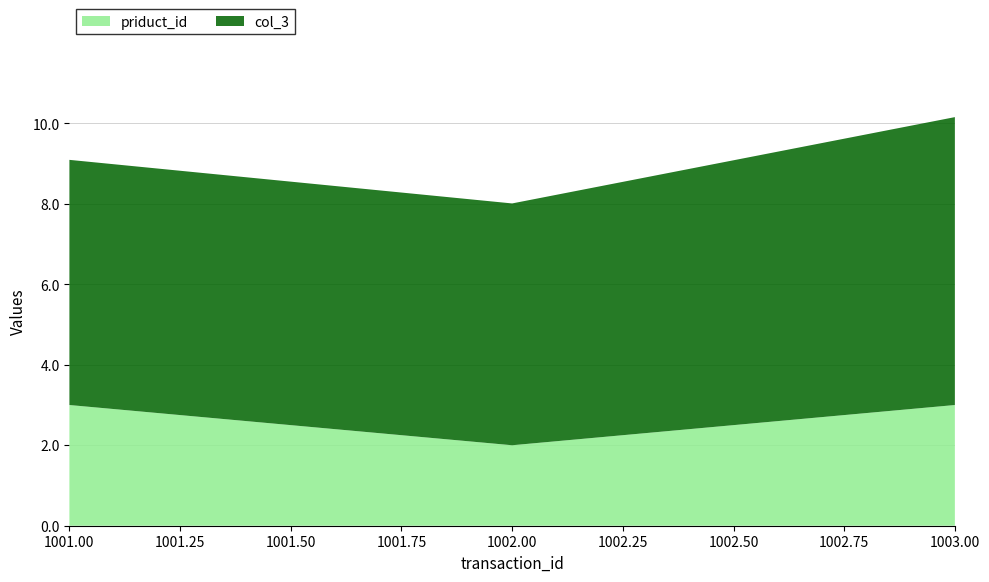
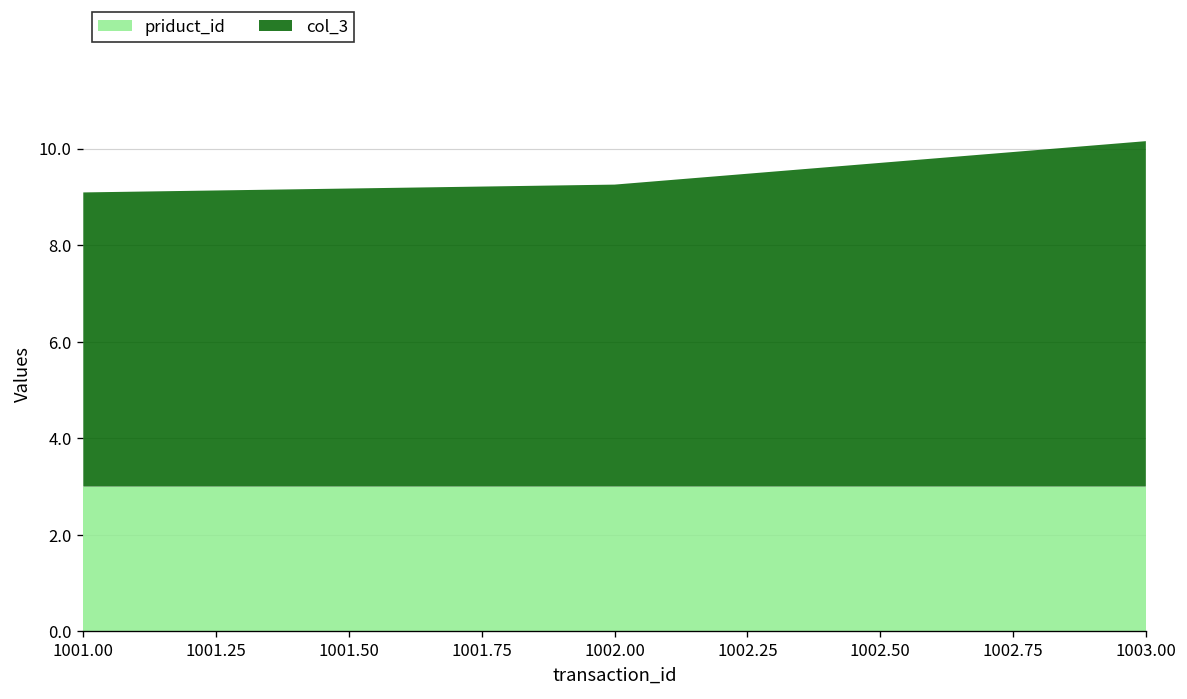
priduct_id, 1002.00: 2 -> 3
col_3, 1002.00: 6.0 -> 6.3
